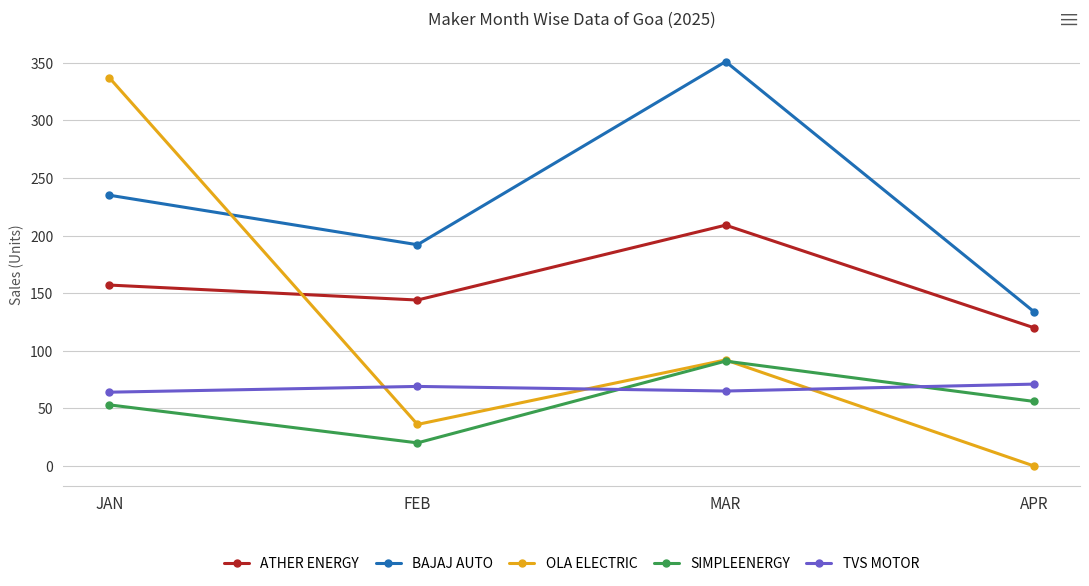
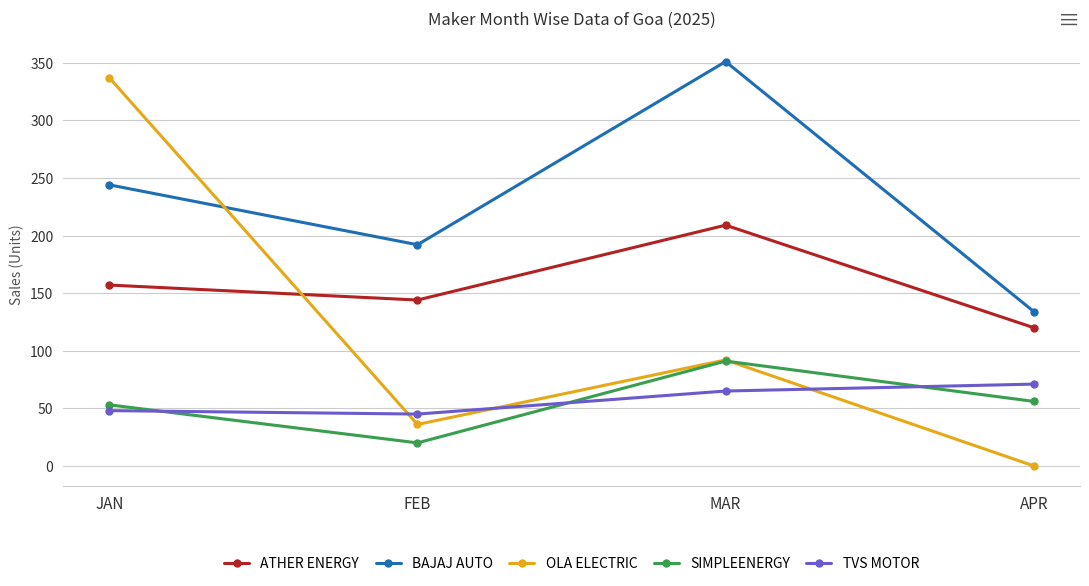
BAJAJ AUTO, JAN: 235 -> 244
TVS MOTOR, JAN: 64 -> 48
TVS MOTOR, FEB: 69 -> 45
